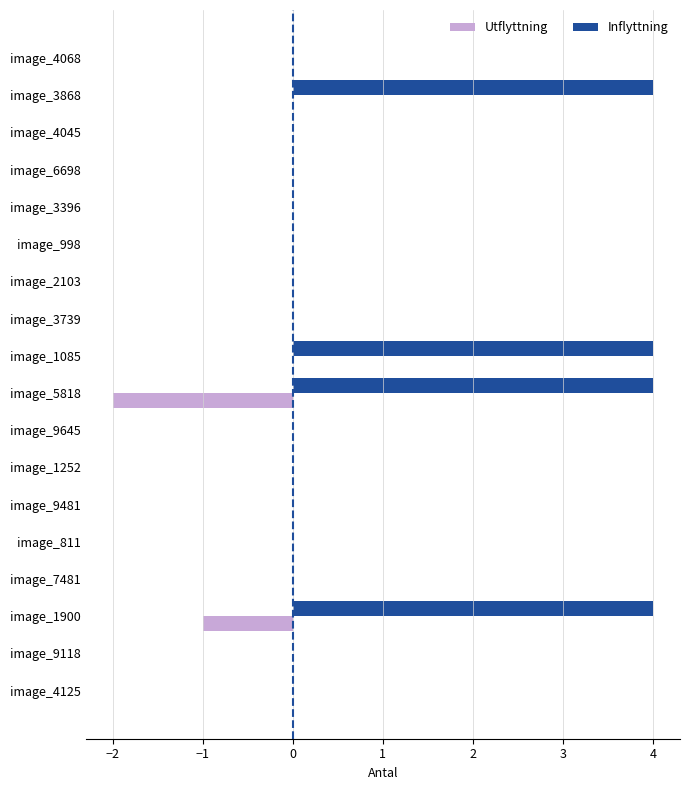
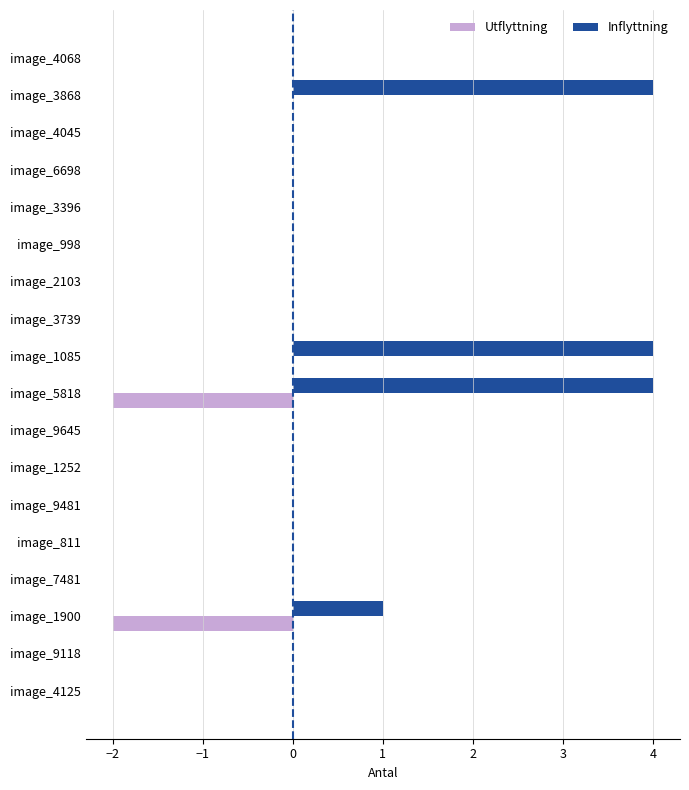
Inflyttning, image_1900: 4 -> 1
Utflyttning, image_1900: -1.0 -> -2.0
